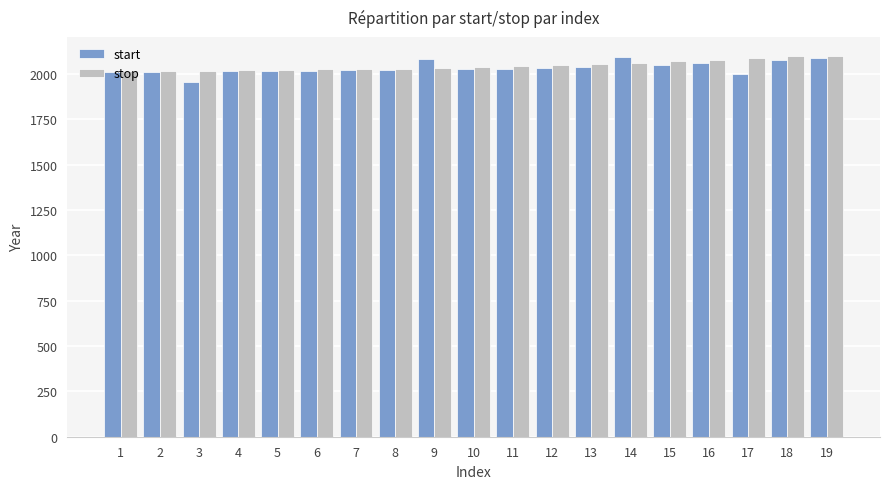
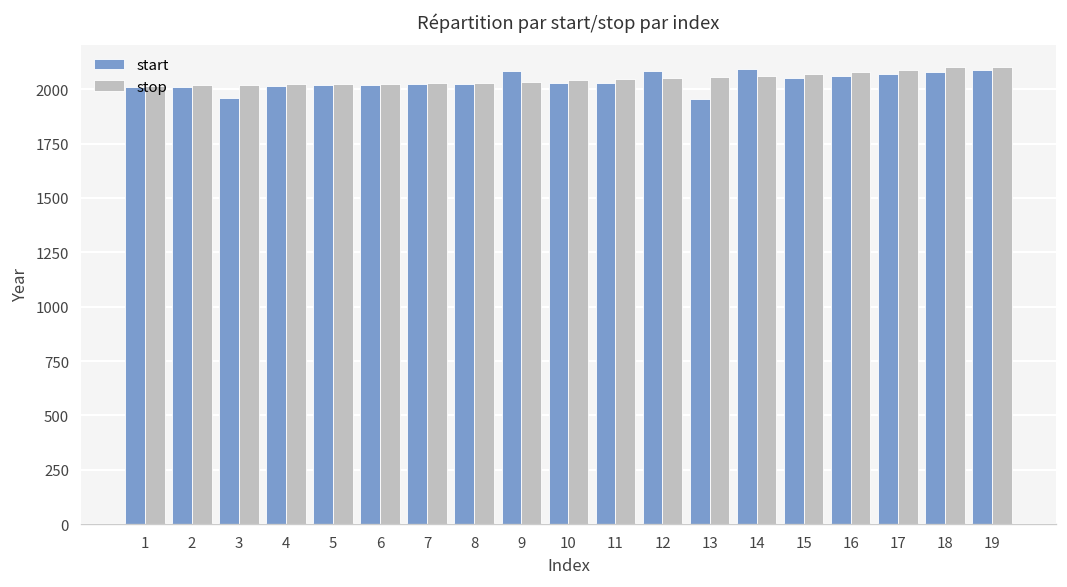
start, 12: 2040 -> 2090
start, 13: 2040 -> 1950
start, 17: 2000 -> 2070
